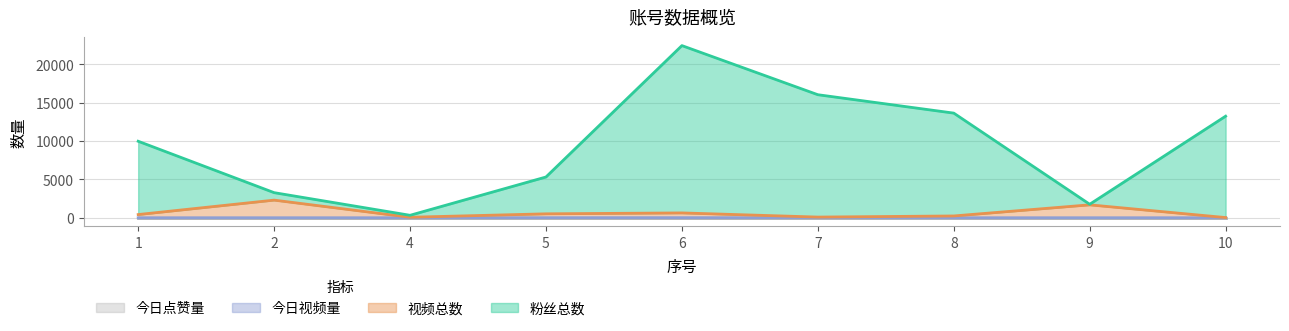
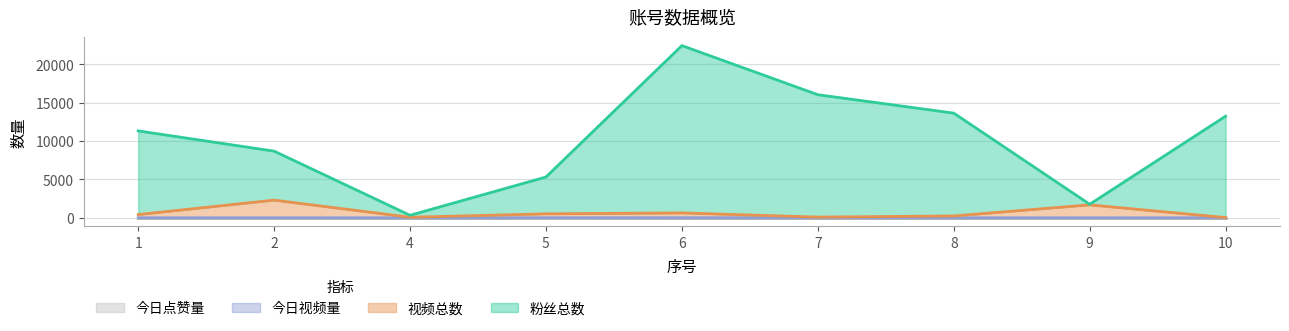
粉丝总数, 1: 10000 -> 11000
粉丝总数, 2: 1000 -> 6000
